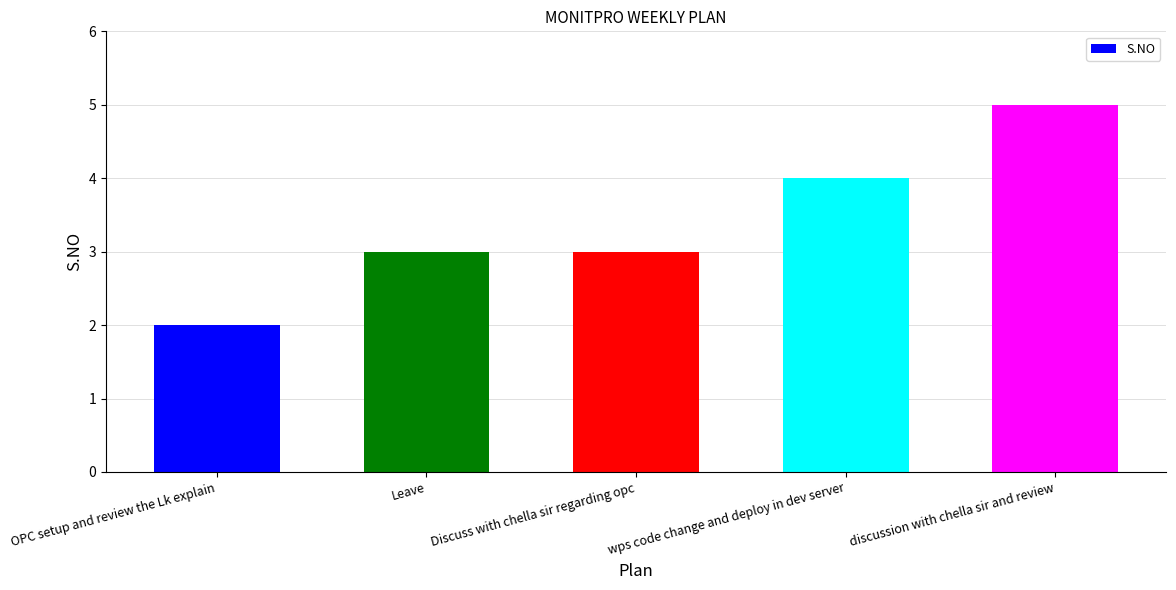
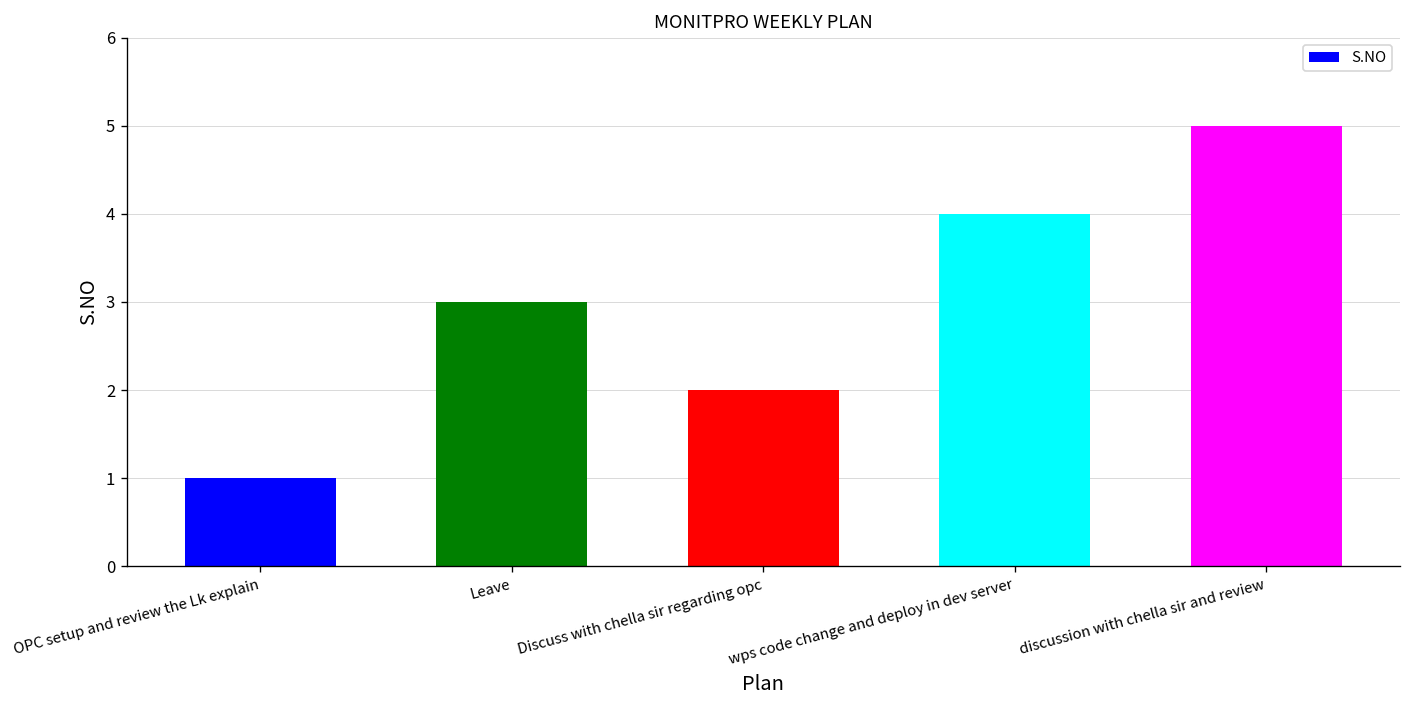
OPC setup and review the Lk explain: 2 -> 1
Discuss with chella sir regarding opc: 3 -> 2
